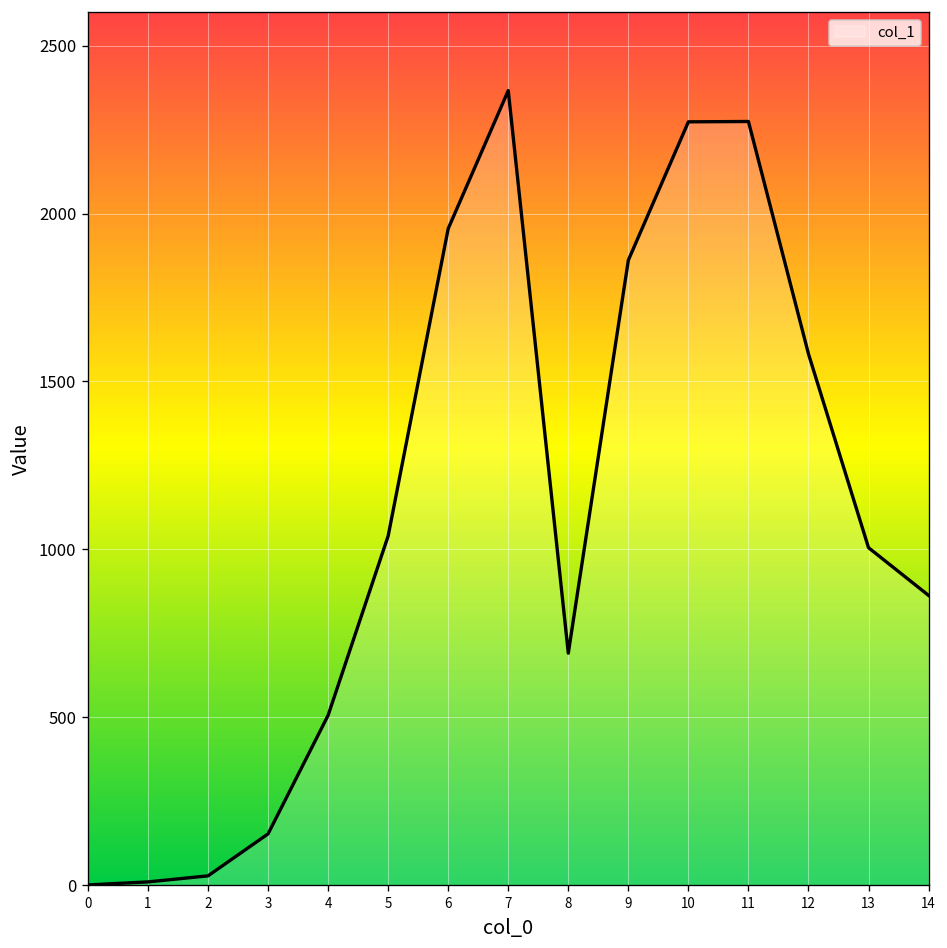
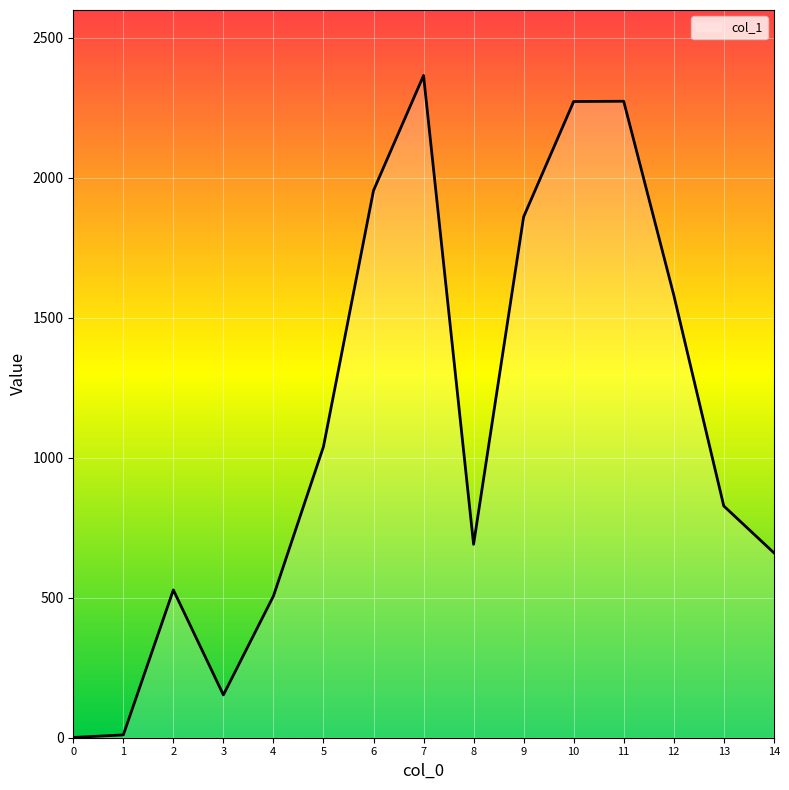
2: 30 -> 530
13: 1010 -> 830
14: 860 -> 660
